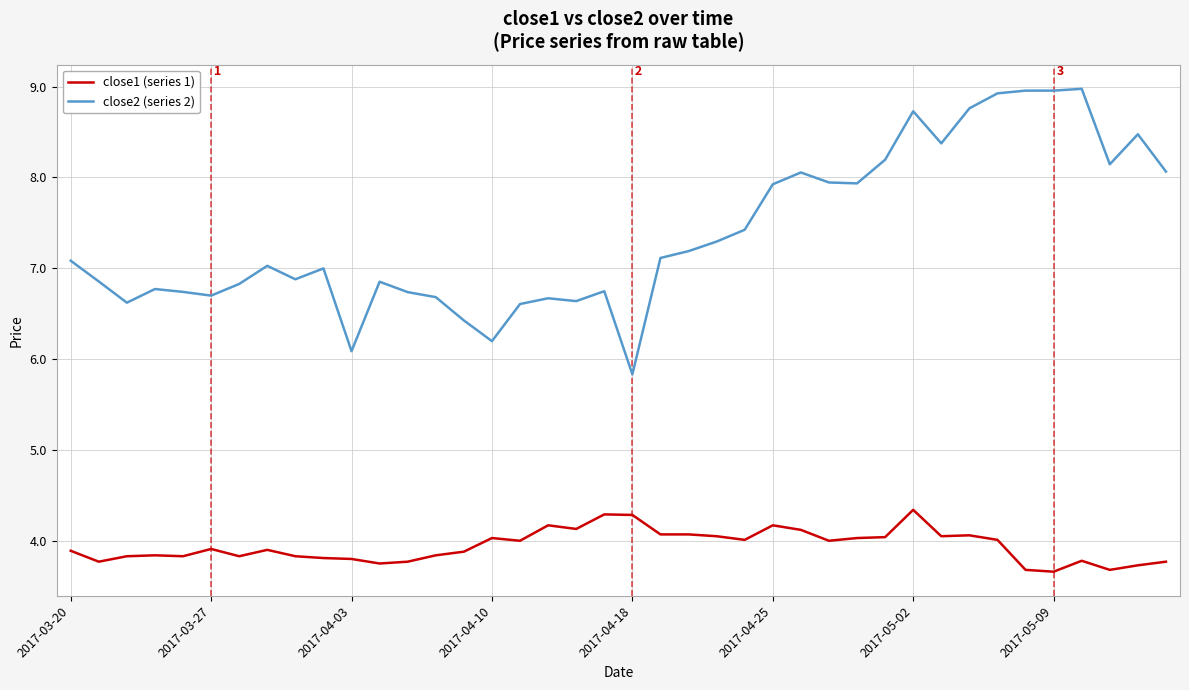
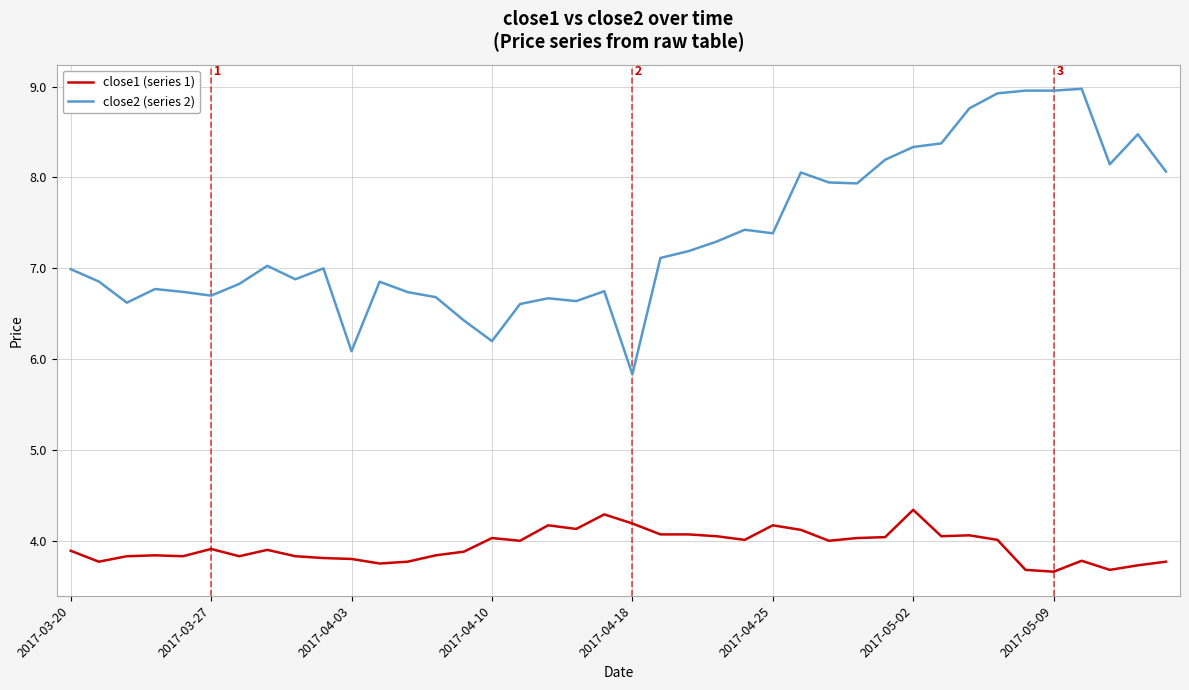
close2 (series 2), 2017-03-20: 7.1 -> 7.0
close1 (series 1), 2017-04-18: 4.3 -> 4.2
close2 (series 2), 2017-04-25: 7.9 -> 7.4
close2 (series 2), 2017-05-02: 8.7 -> 8.3
